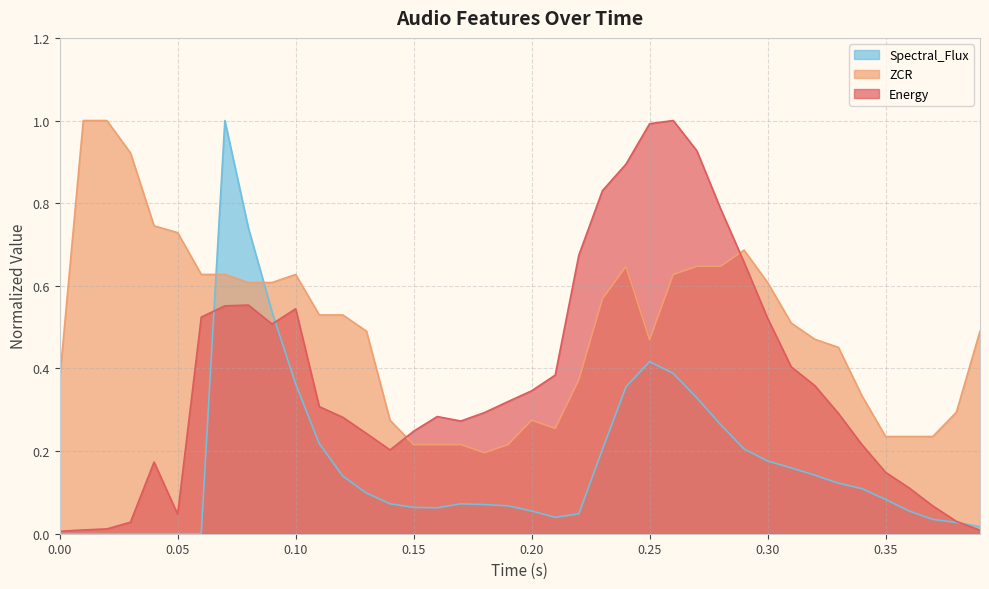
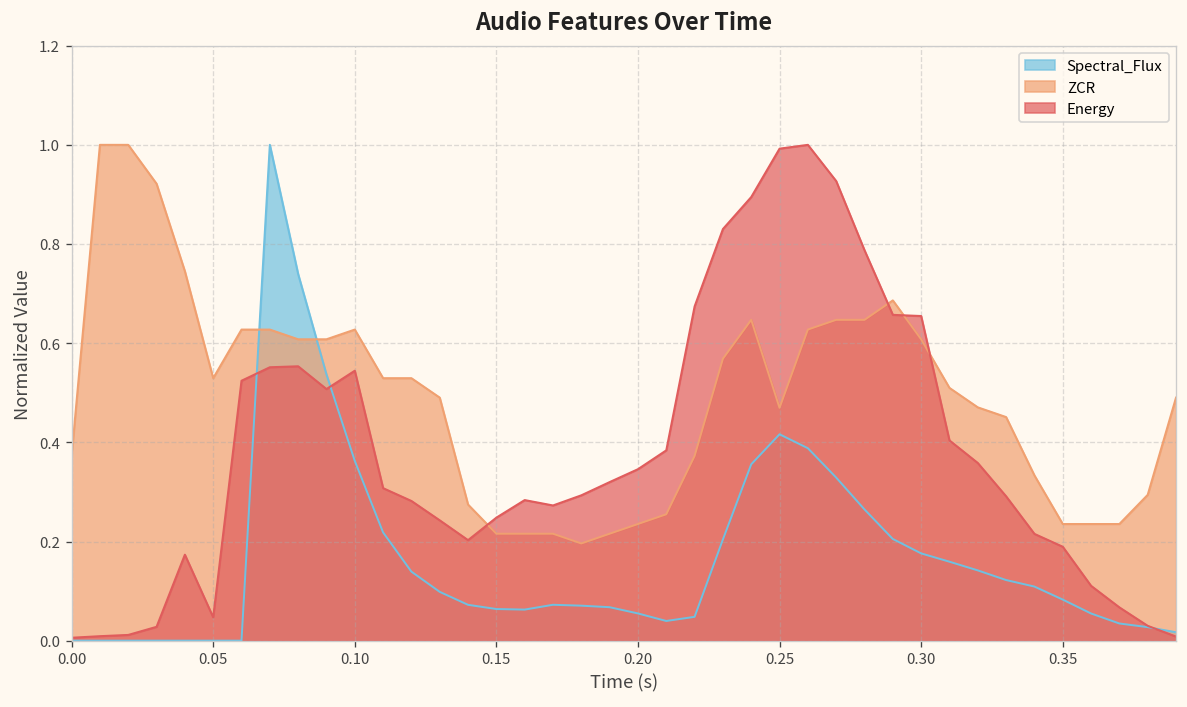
ZCR, 0.05: 0.73 -> 0.53
ZCR, 0.20: 0.27 -> 0.24
Energy, 0.30: 0.52 -> 0.65
Energy, 0.35: 0.15 -> 0.19
